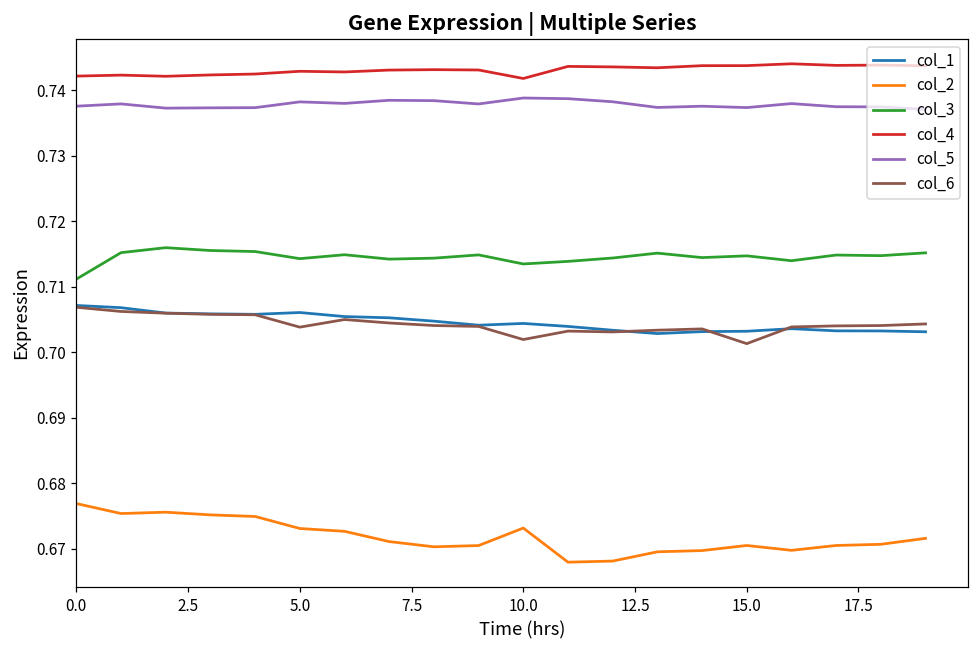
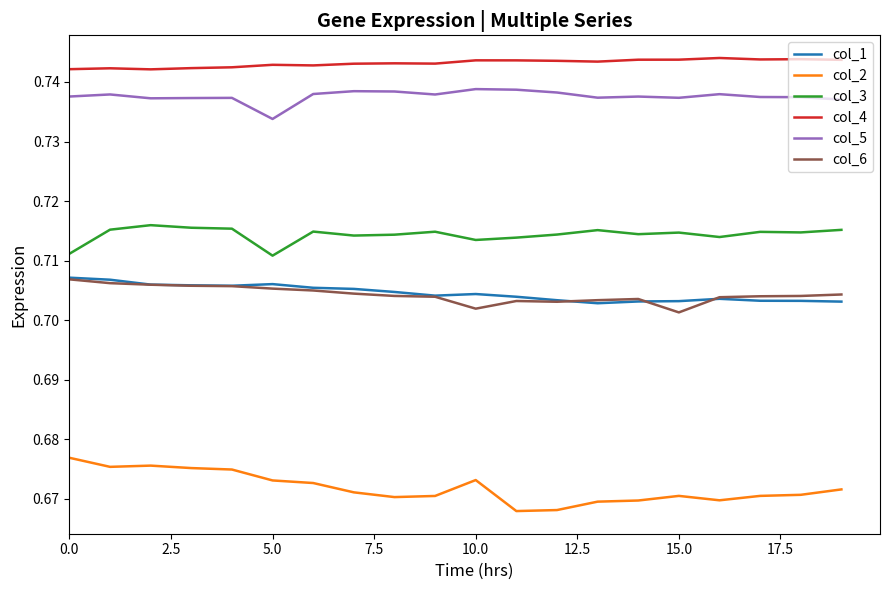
col_3, 5.0: 0.714 -> 0.711
col_5, 5.0: 0.738 -> 0.734
col_6, 5.0: 0.704 -> 0.705
col_4, 10.0: 0.742 -> 0.744
